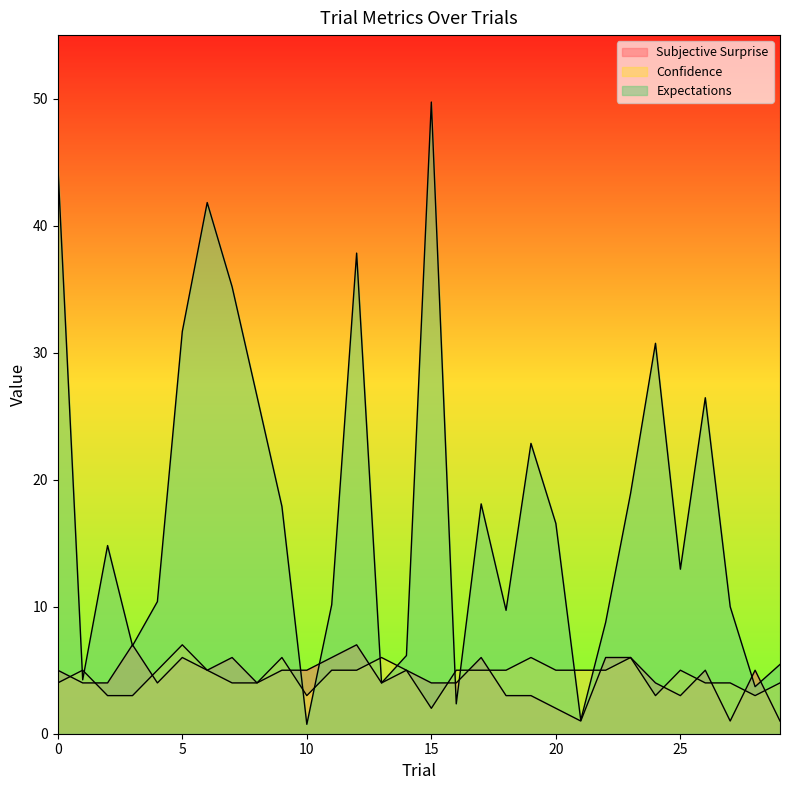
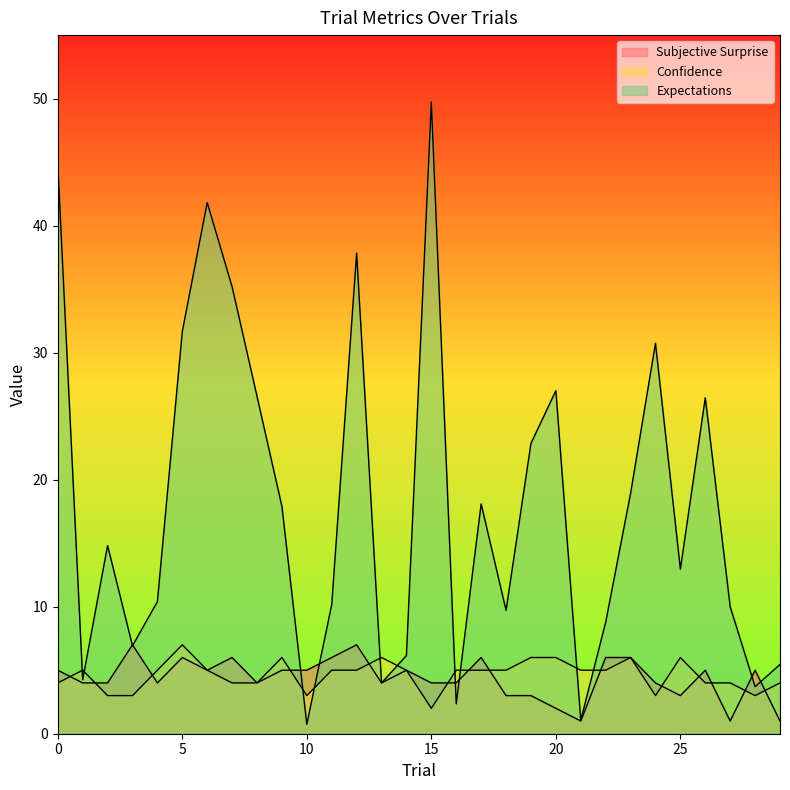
Confidence, 20: 5 -> 6
Expectations, 20: 16.6 -> 27.0
Confidence, 25: 5 -> 6
